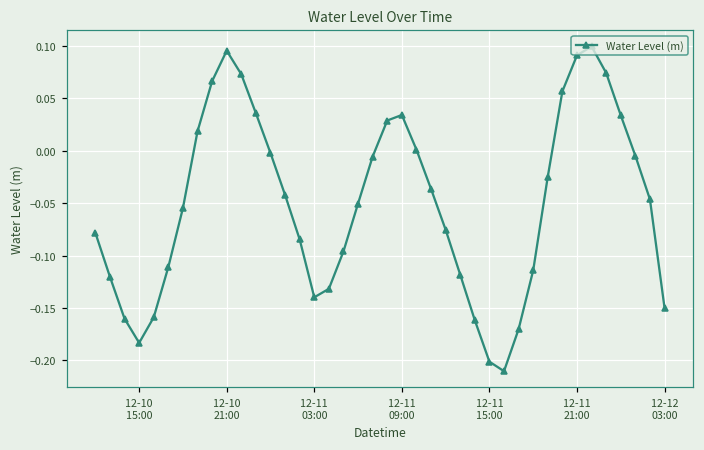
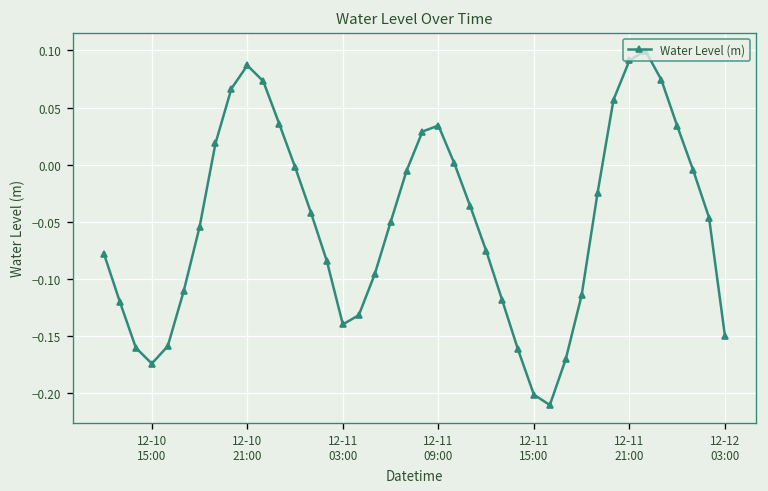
12-10 15:00: -0.18 -> -0.17
12-10 21:00: 0.10 -> 0.09
